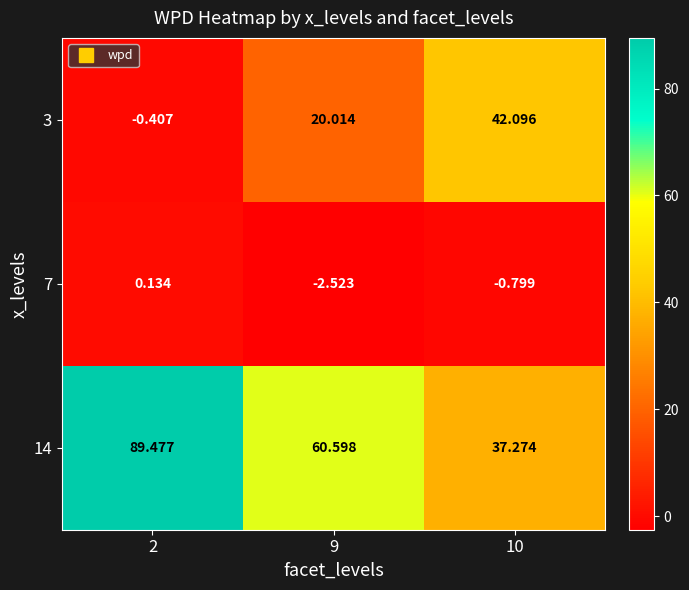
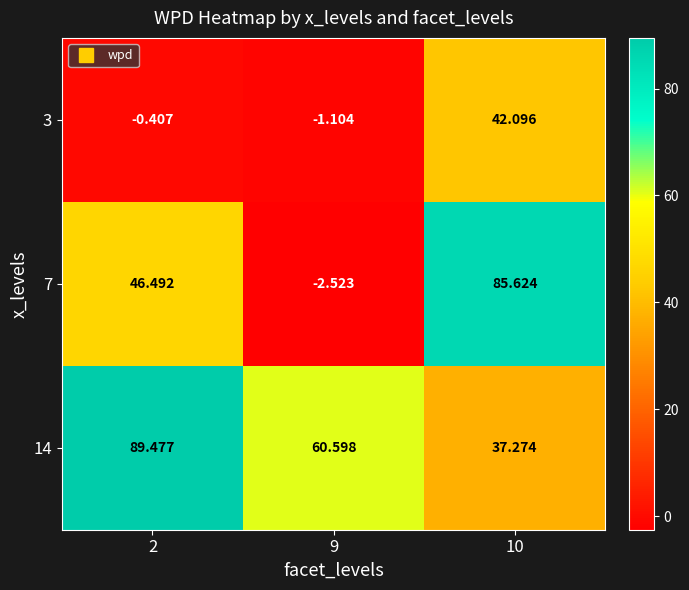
3, 9: 20.014 -> -1.104
7, 2: 0.134 -> 46.492
7, 10: -0.799 -> 85.624
